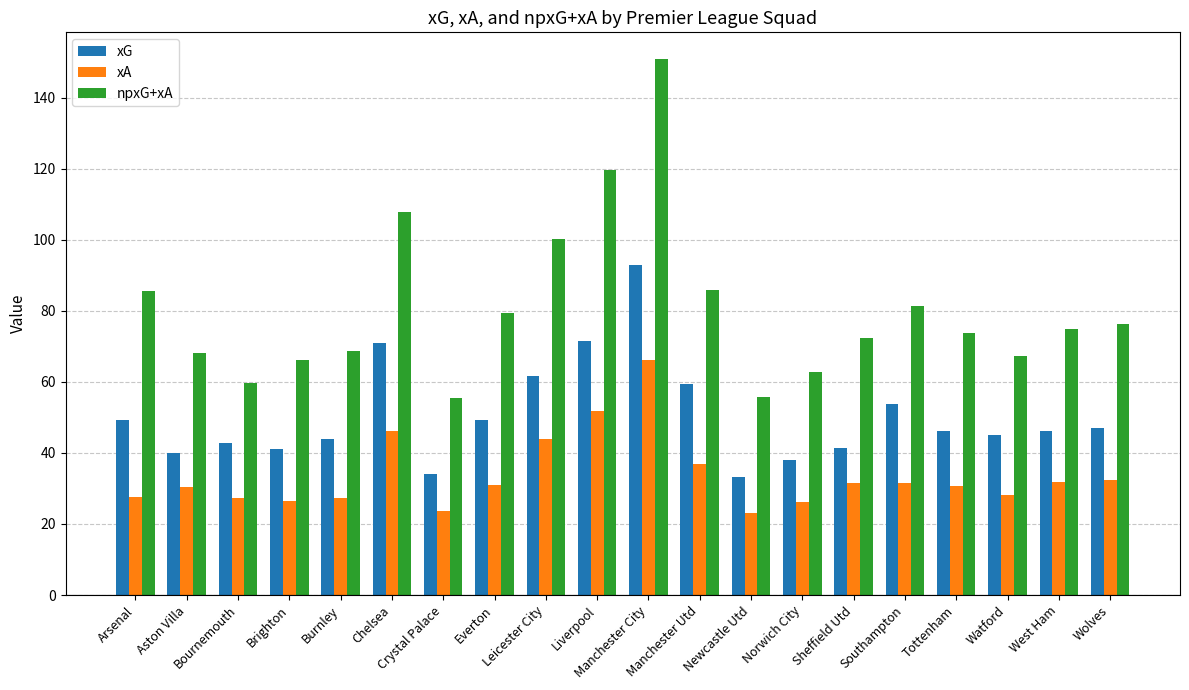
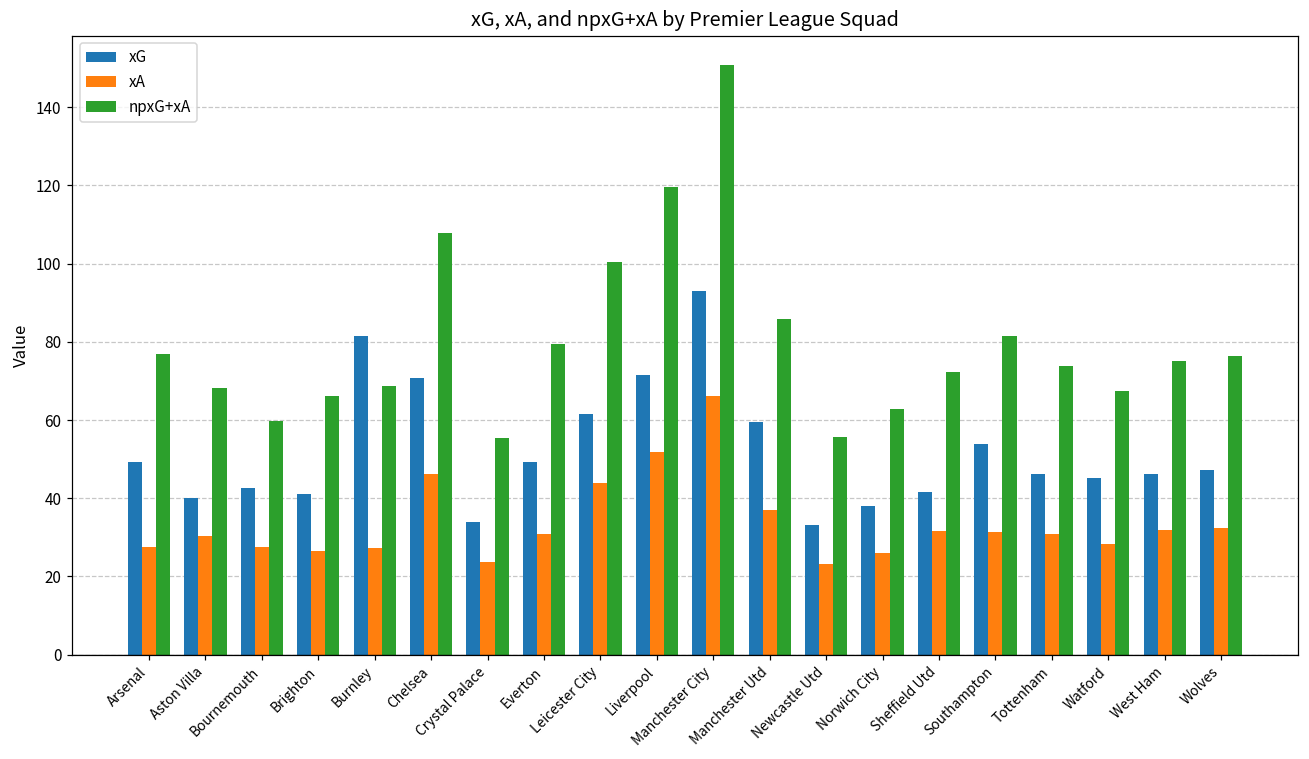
npxG+xA, Arsenal: 86 -> 77
xG, Burnley: 44 -> 81
